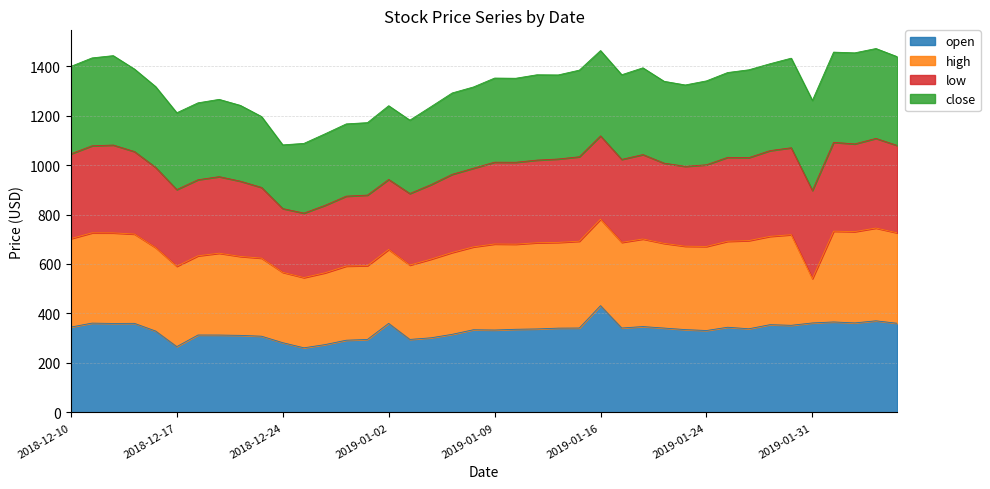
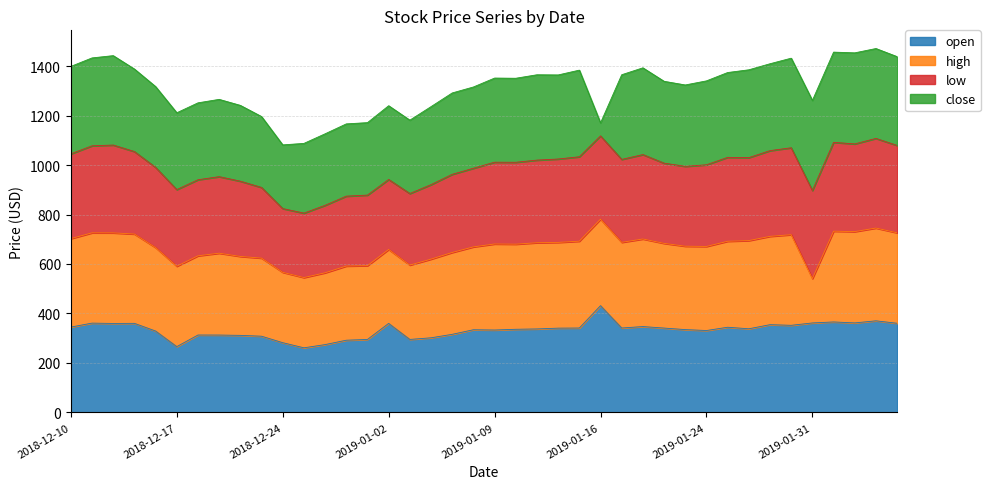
close, 2019-01-16: 340 -> 50
